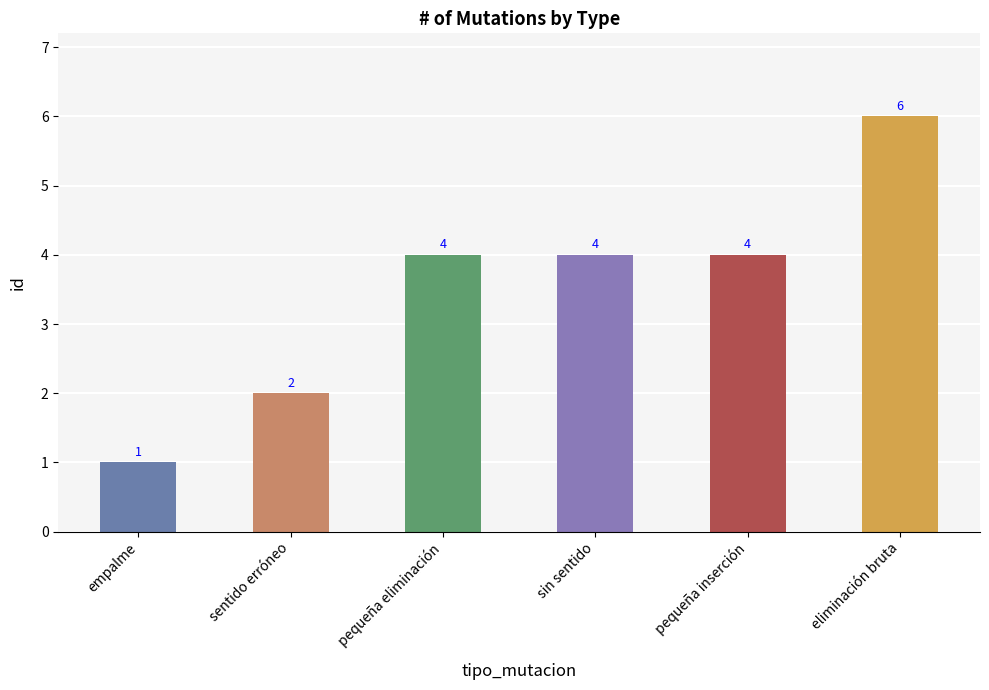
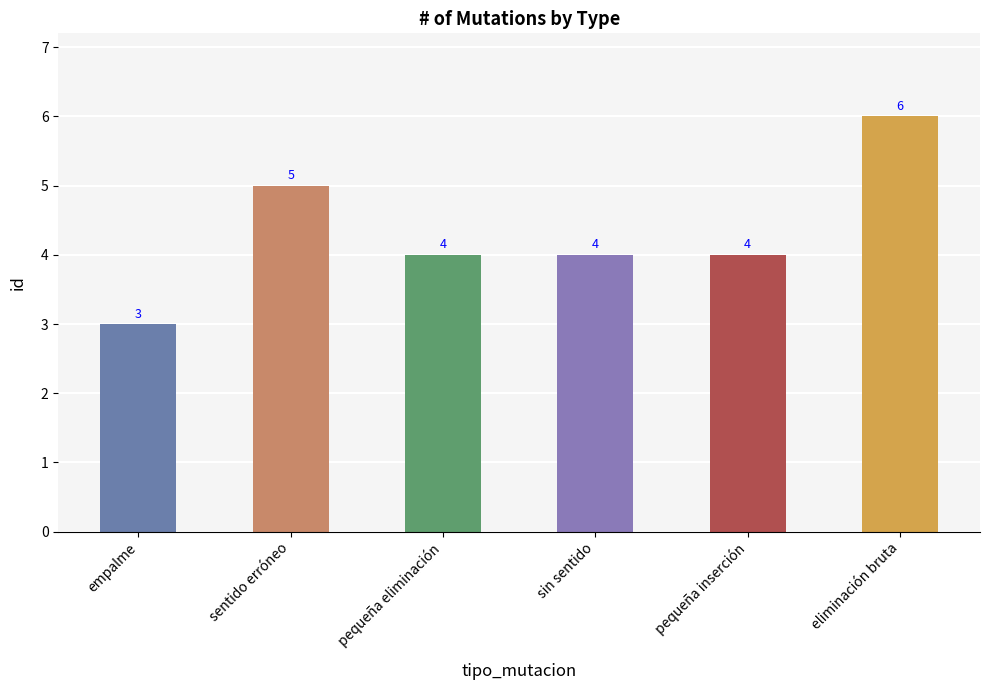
empalme: 1 -> 3
sentido erróneo: 2 -> 5
